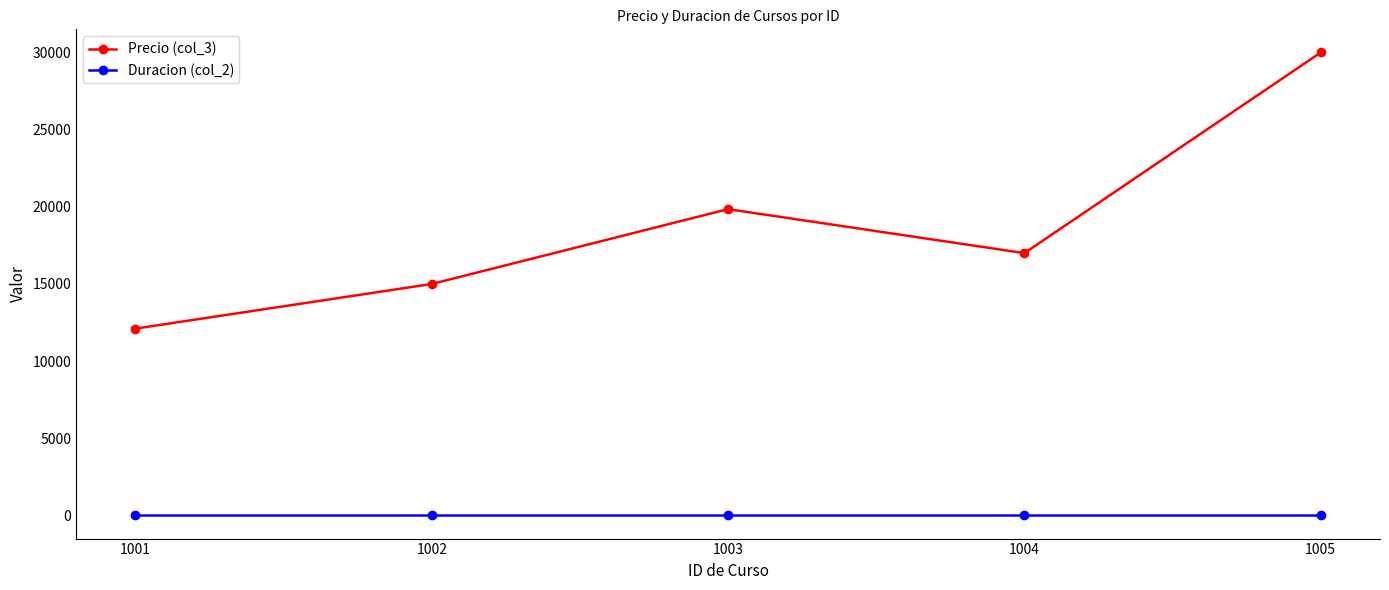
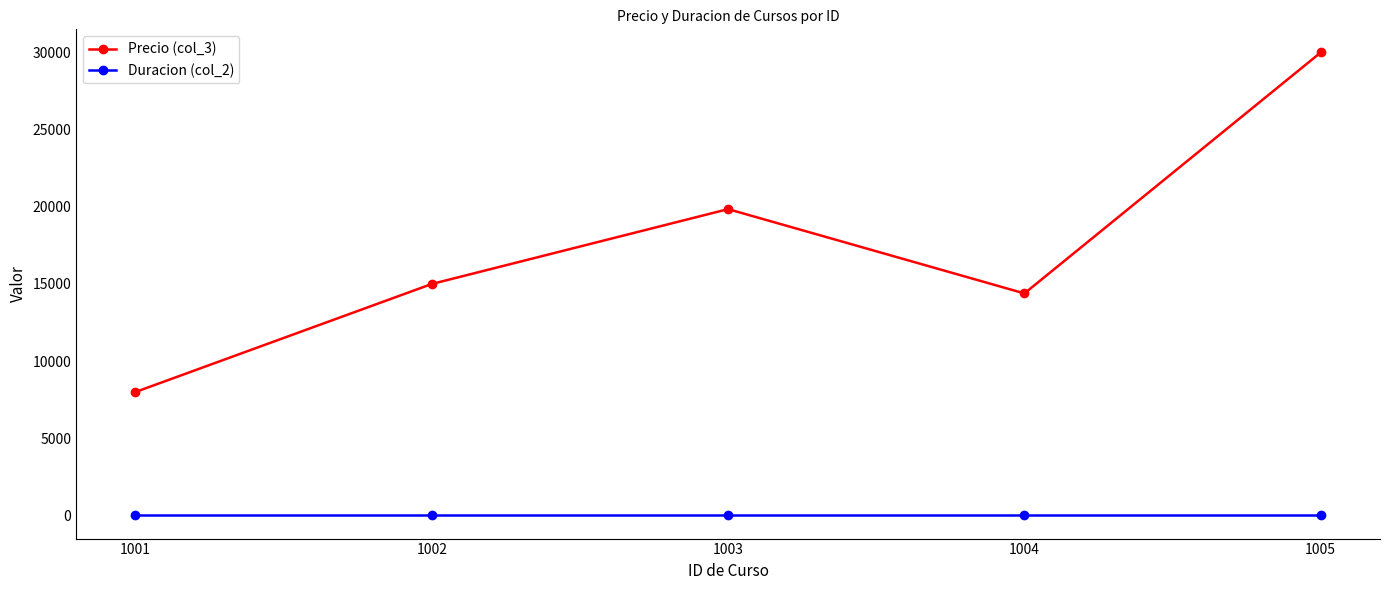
Precio (col_3), 1001: 12100 -> 8000
Precio (col_3), 1004: 17000 -> 14400
